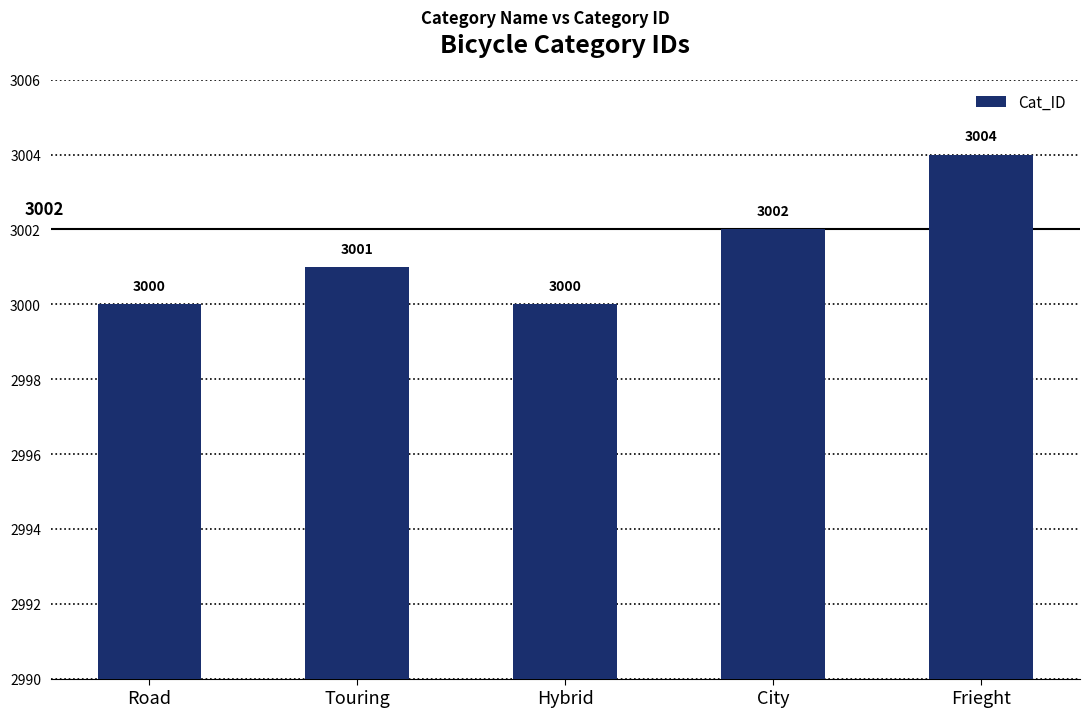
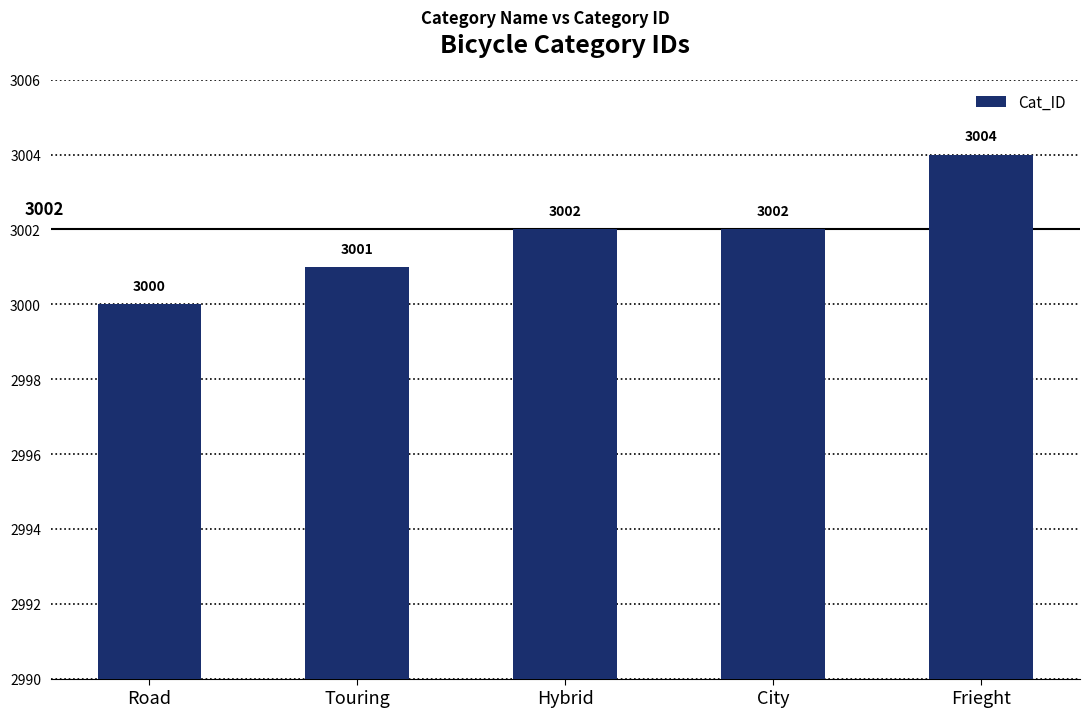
Hybrid: 3000 -> 3002
